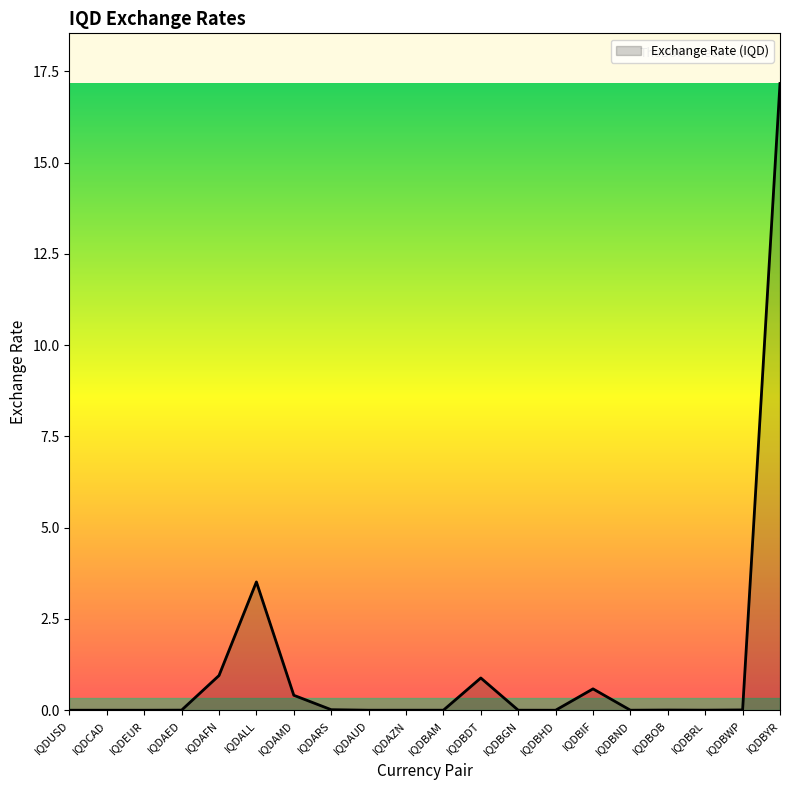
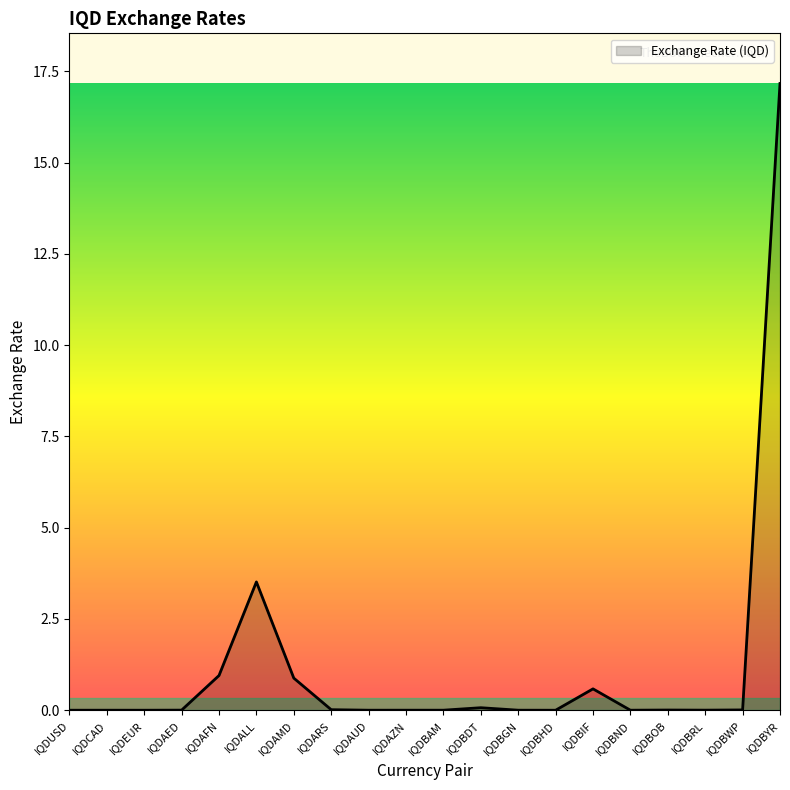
IQDAMD: 0.4 -> 0.9
IQDBDT: 0.9 -> 0.1
